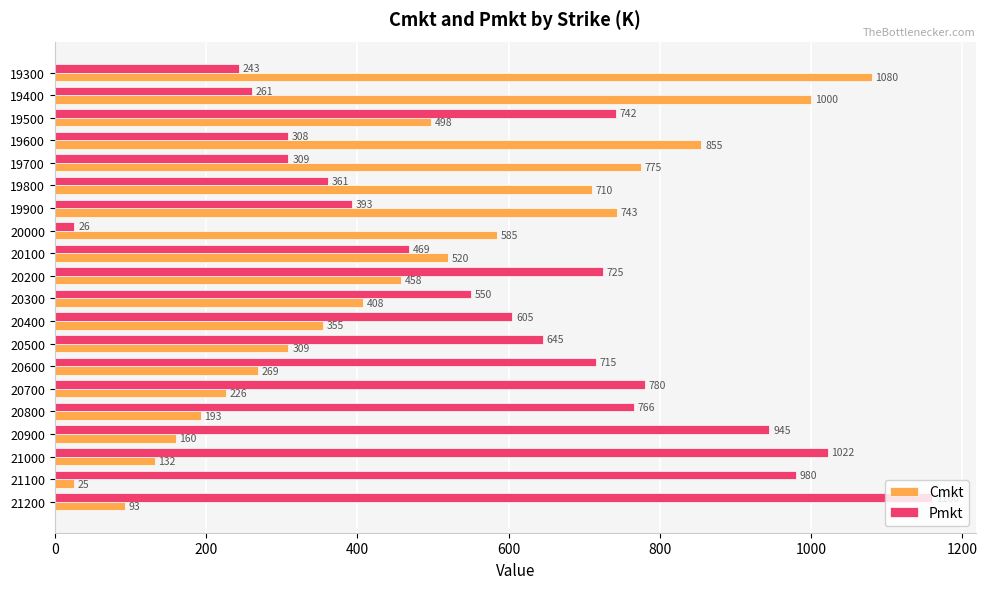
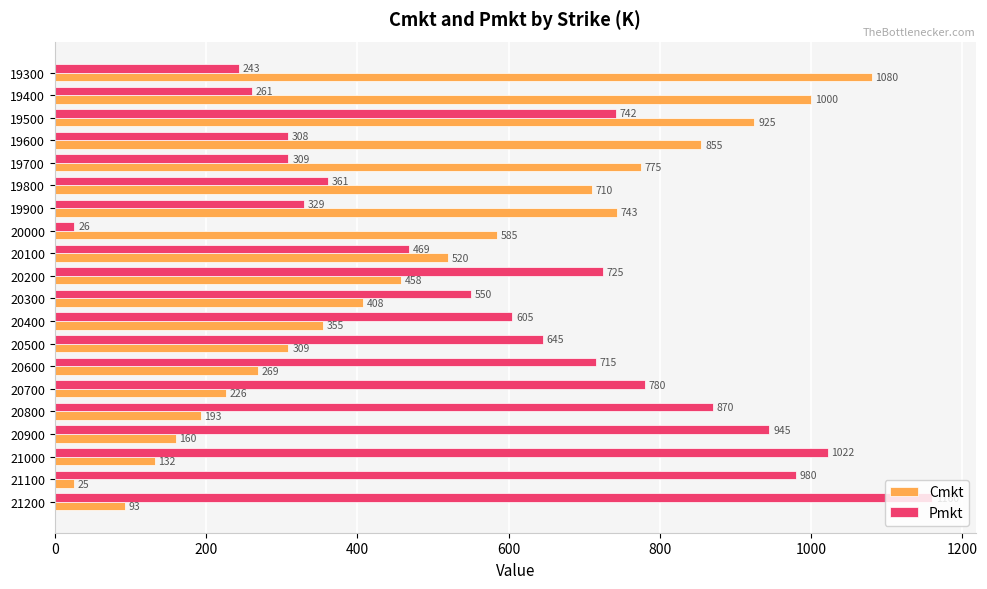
Cmkt, 19500: 498 -> 925
Pmkt, 19900: 393 -> 329
Pmkt, 20800: 766 -> 870
